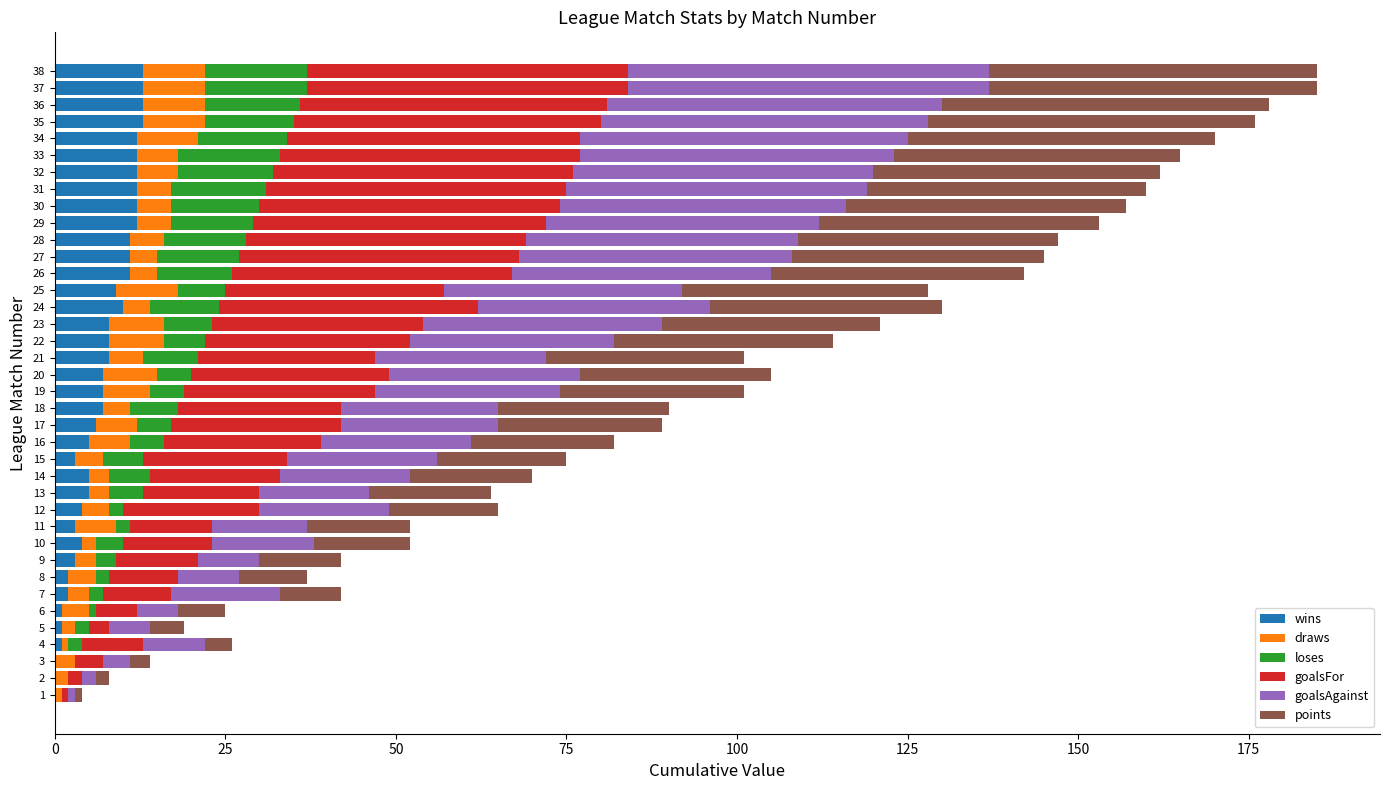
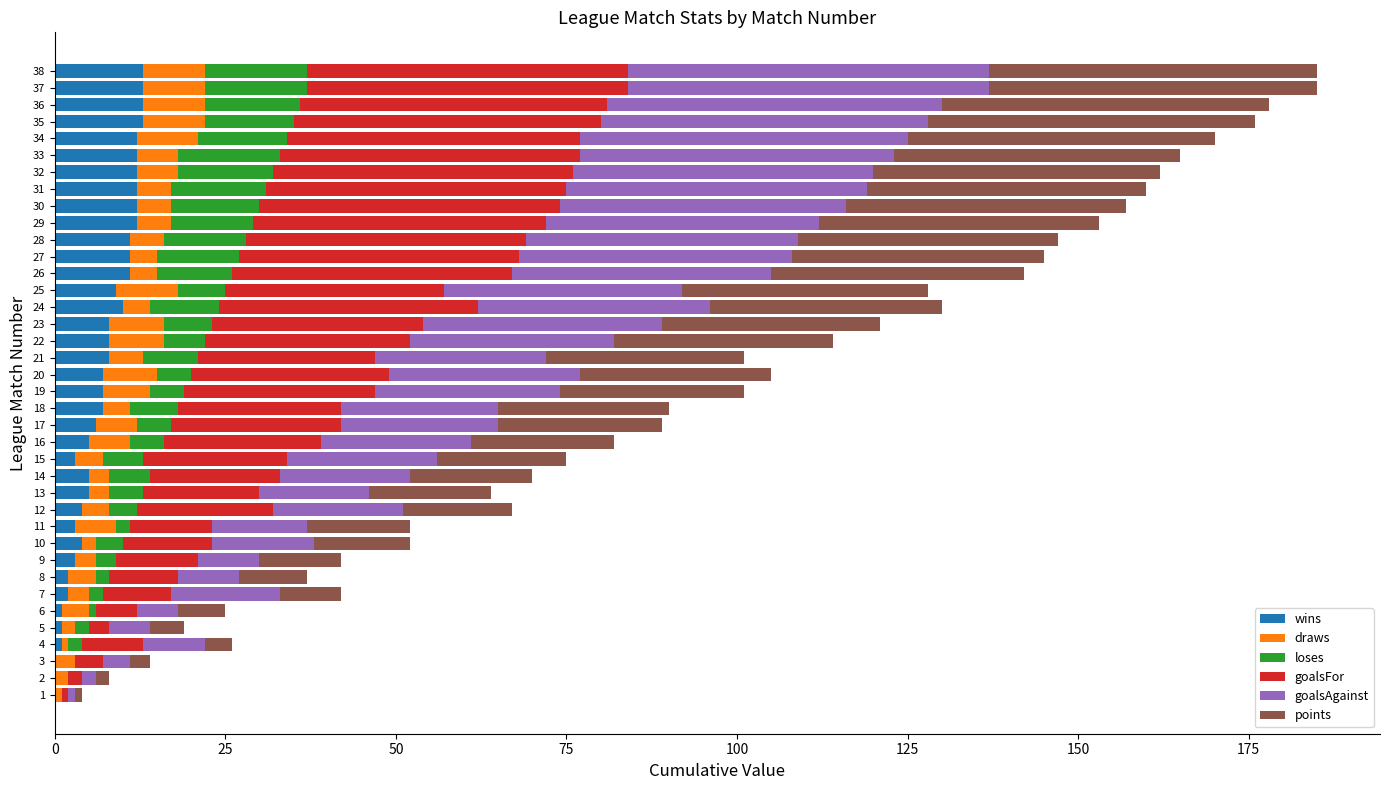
loses, 12: 2 -> 4
